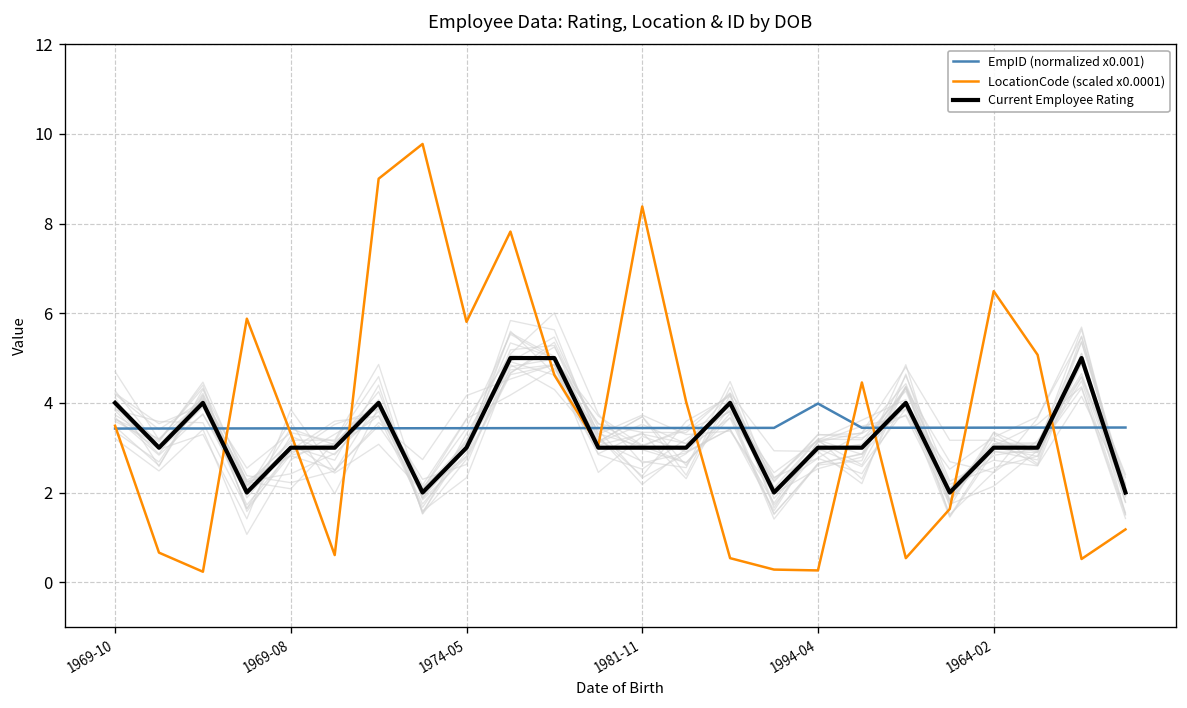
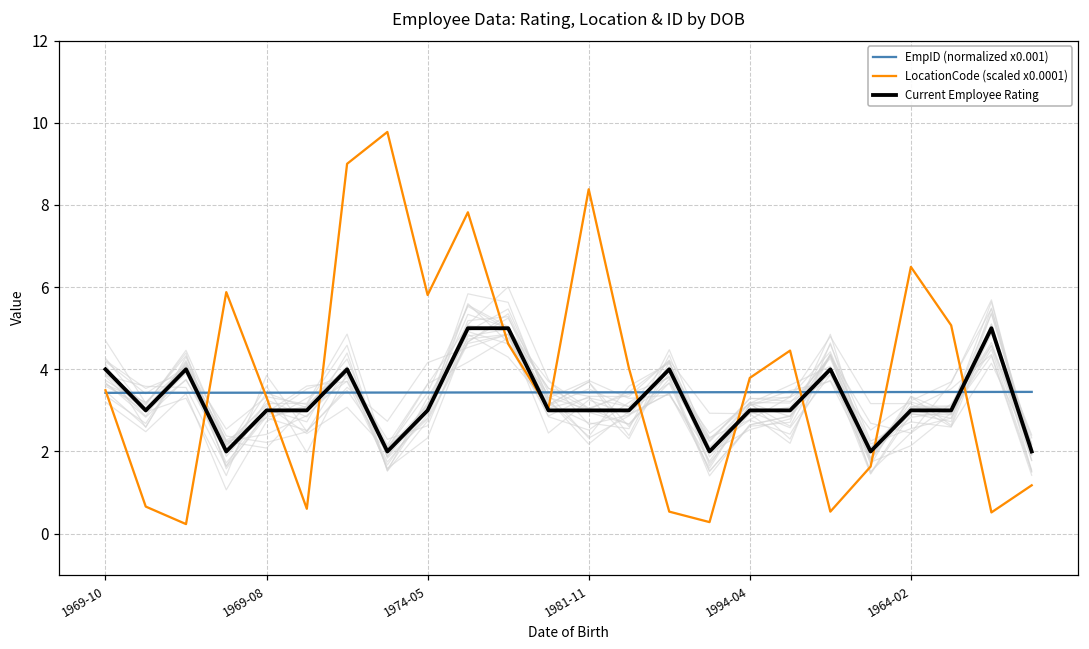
EmpID (normalized x0.001), 1994-04: 4.0 -> 3.4
LocationCode (scaled x0.0001), 1994-04: 0.3 -> 3.8
